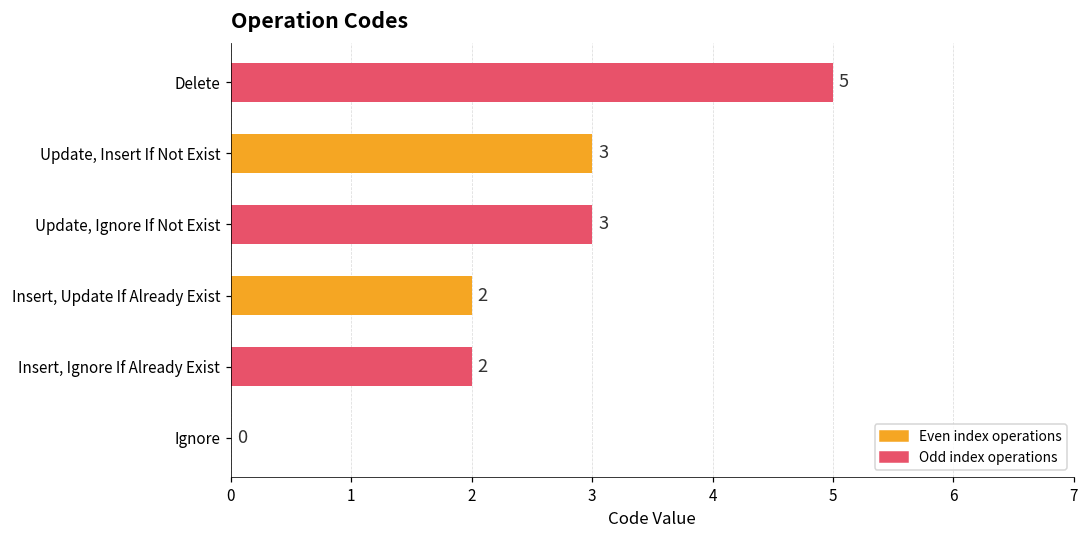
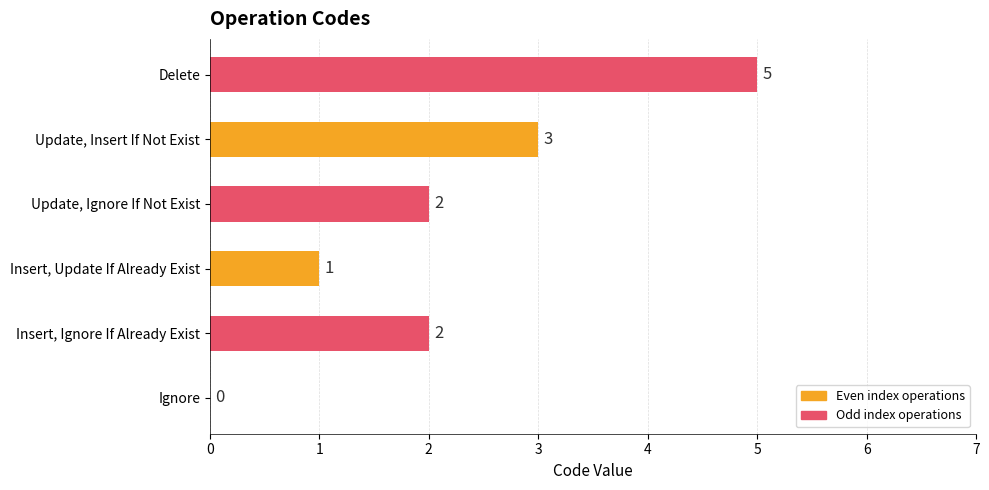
Update, Ignore If Not Exist: 3 -> 2
Insert, Update If Already Exist: 2 -> 1
